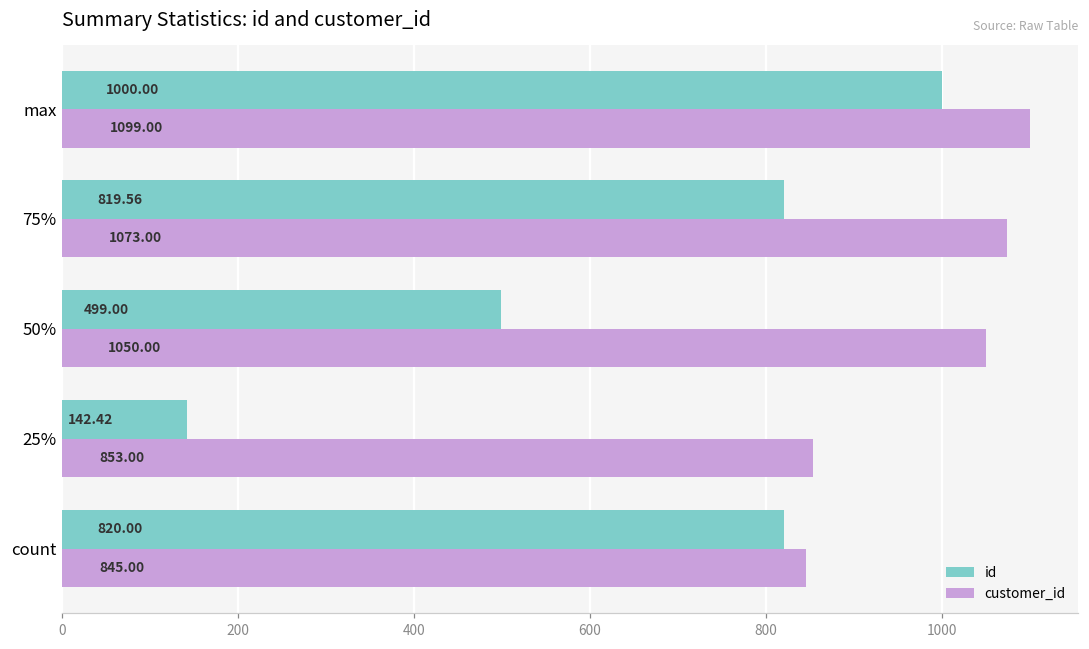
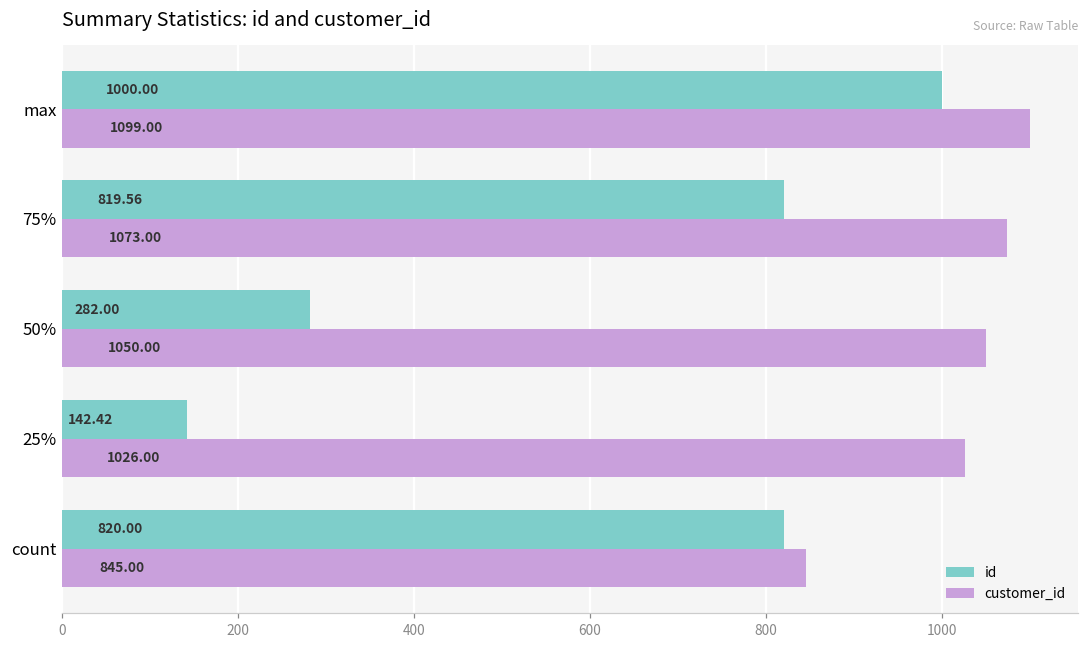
id, 50%: 499.00 -> 282.00
customer_id, 25%: 853.00 -> 1026.00
